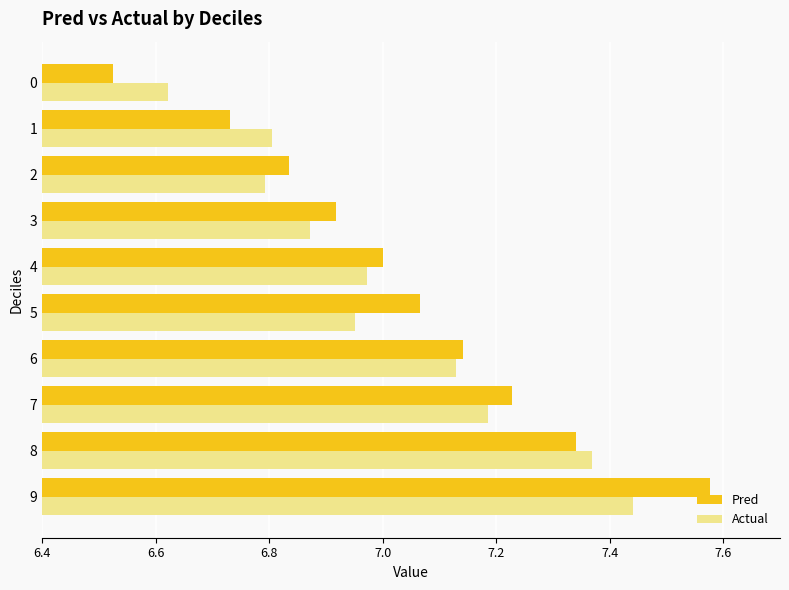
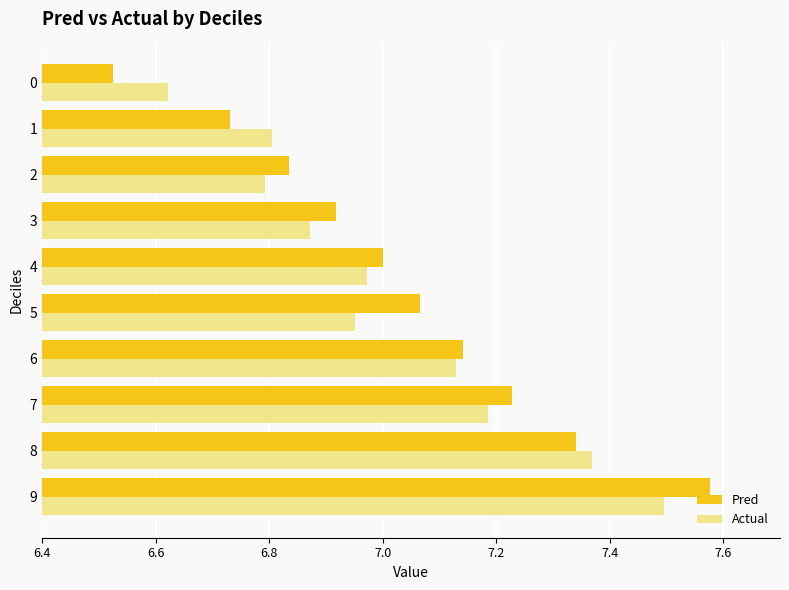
Actual, 9: 7.44 -> 7.49
